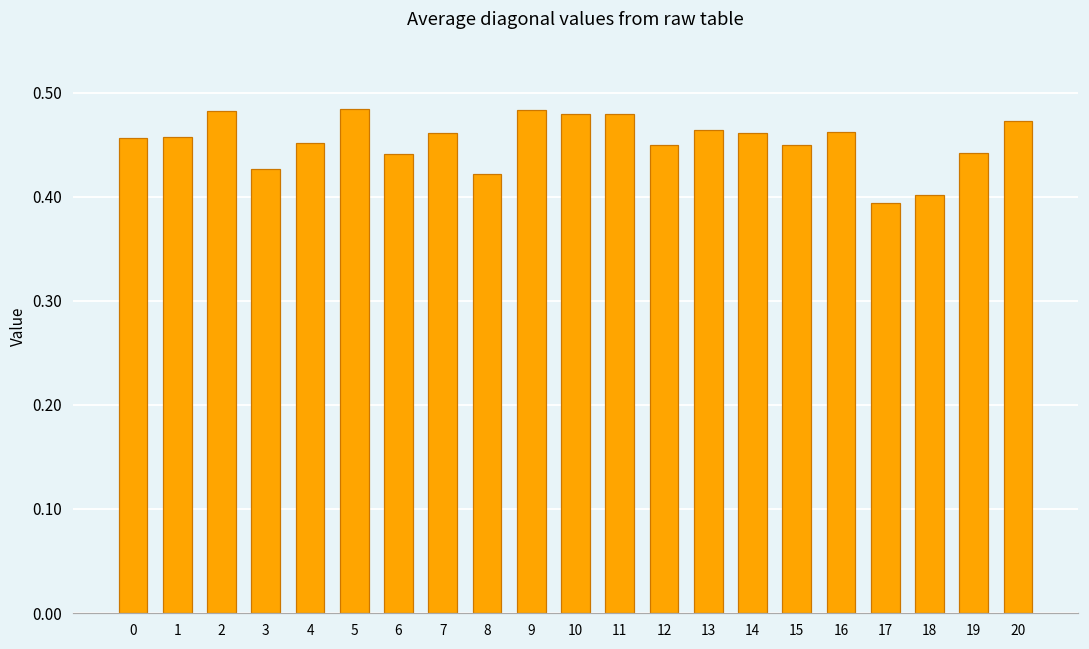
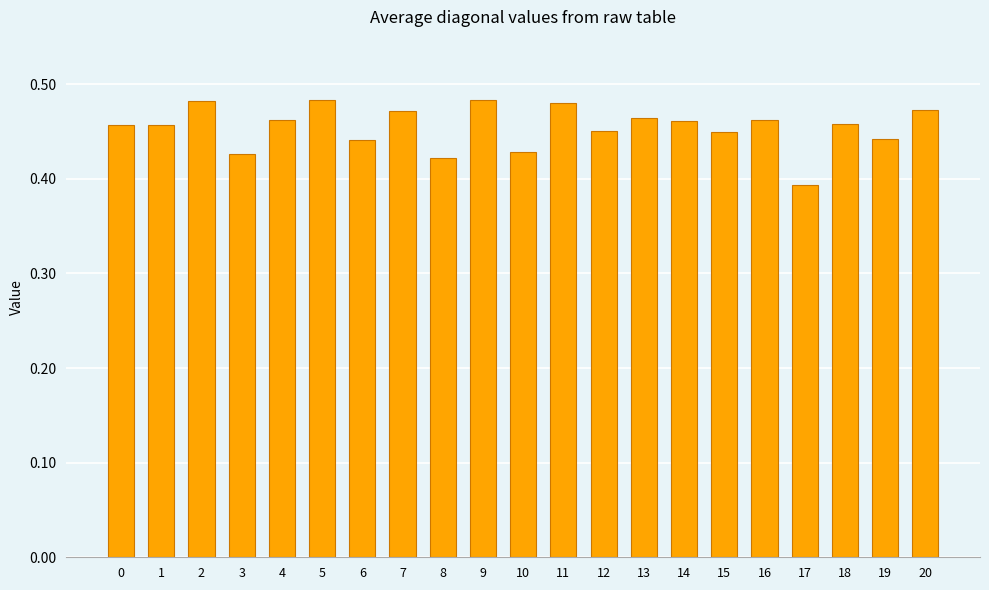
4: 0.45 -> 0.46
7: 0.46 -> 0.47
10: 0.48 -> 0.43
18: 0.40 -> 0.46
